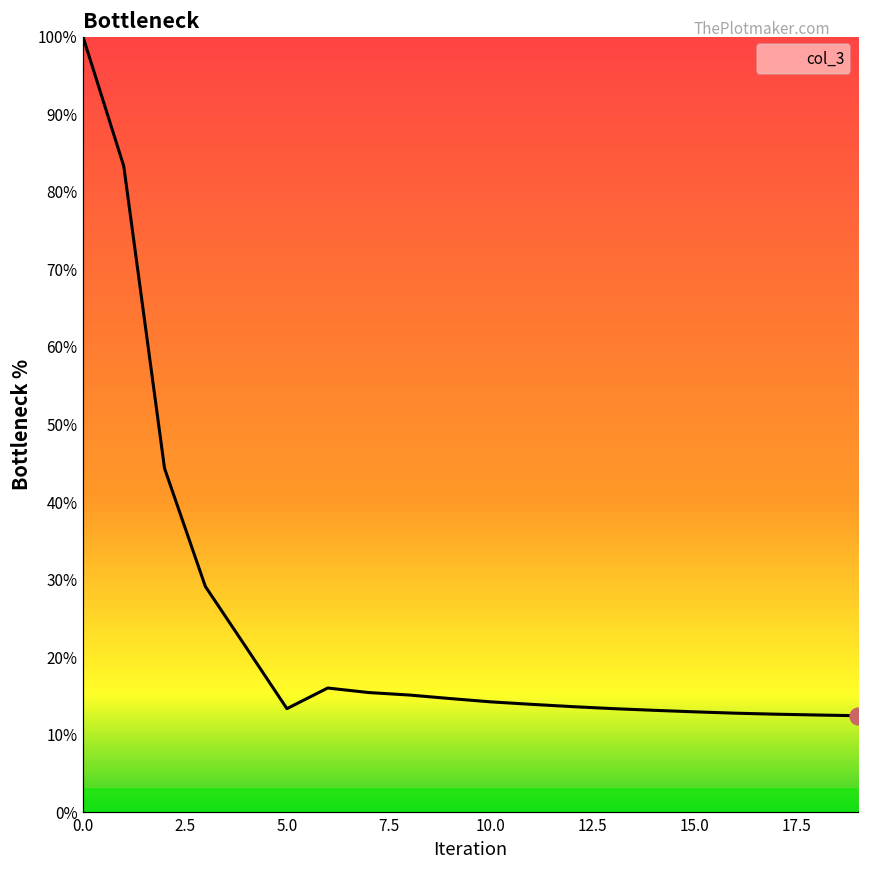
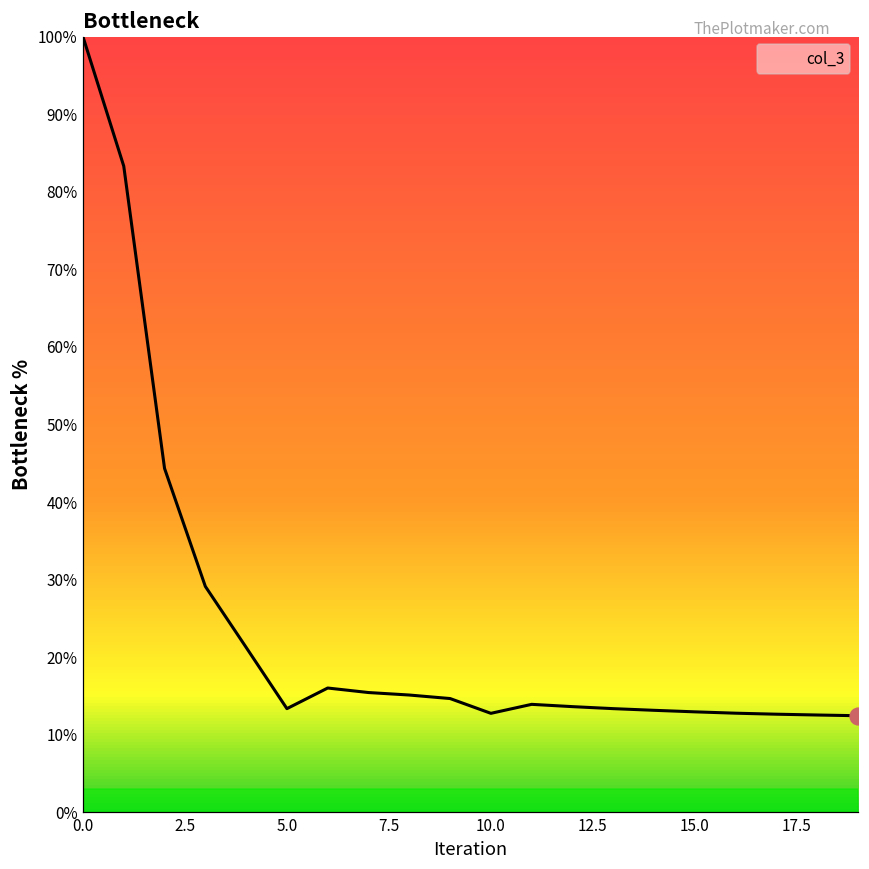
col_3, 10.0: 14% -> 13%
